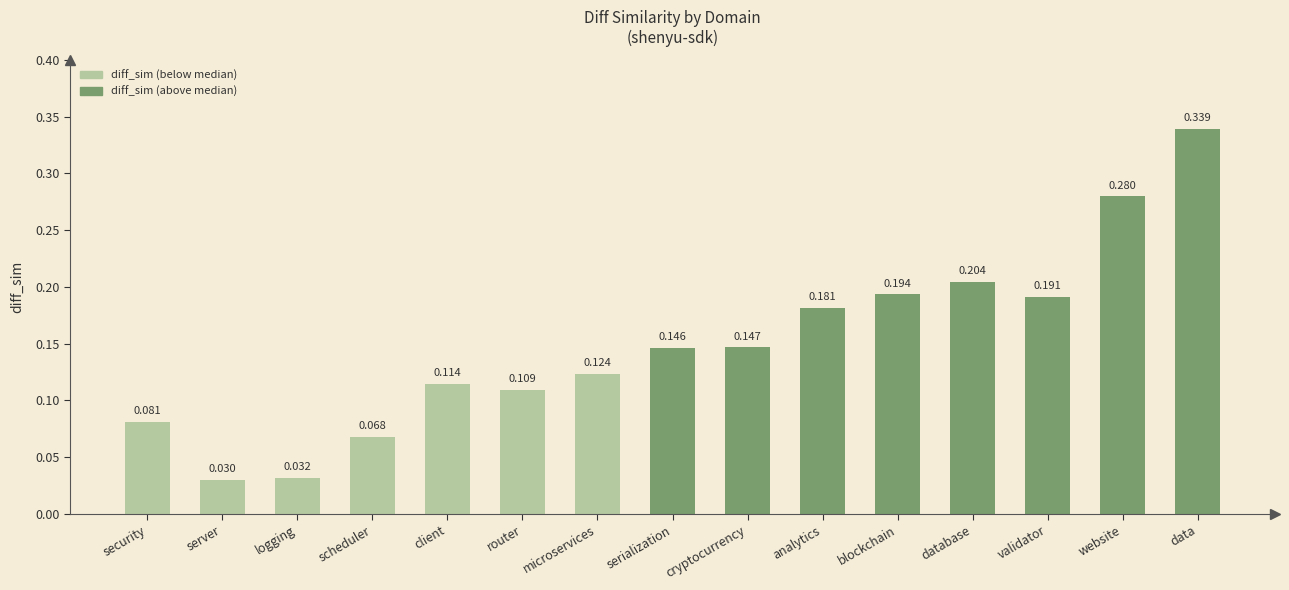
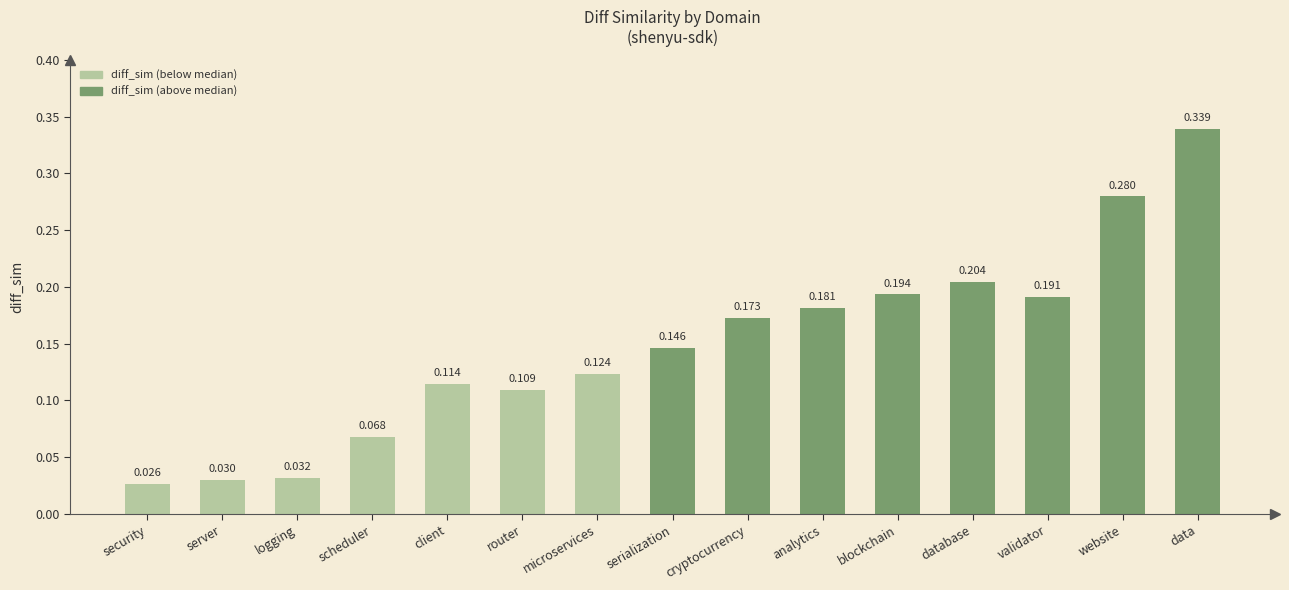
security: 0.081 -> 0.026
cryptocurrency: 0.147 -> 0.173
